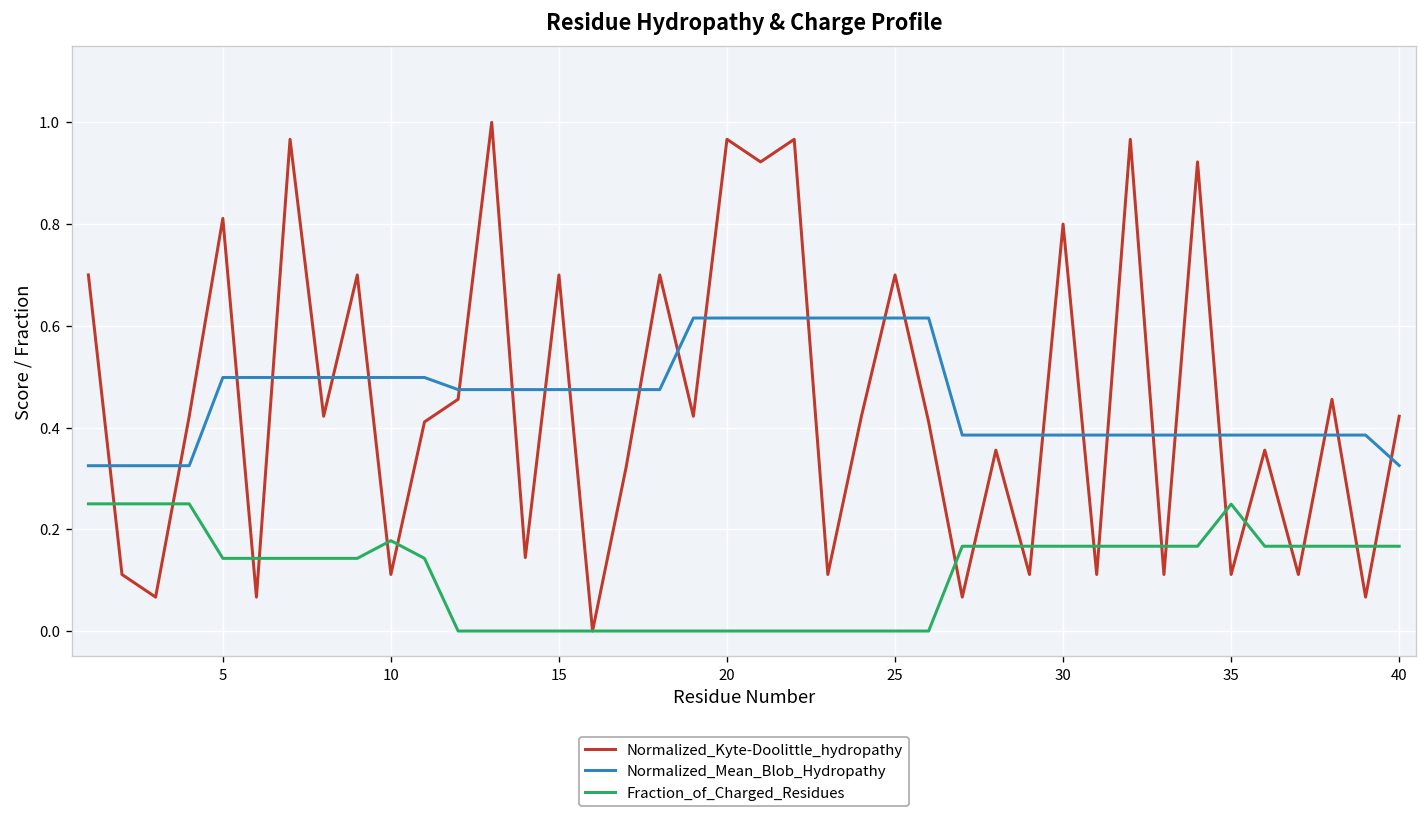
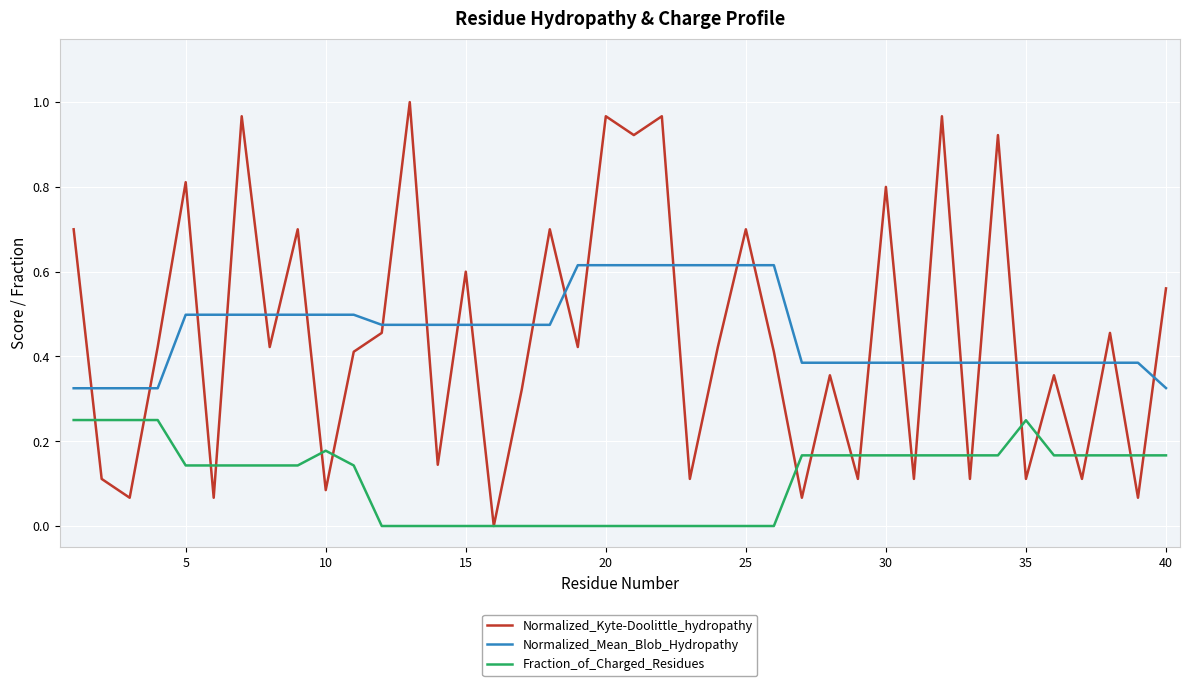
Normalized_Kyte-Doolittle_hydropathy, 10: 0.11 -> 0.08
Normalized_Kyte-Doolittle_hydropathy, 15: 0.7 -> 0.6
Normalized_Kyte-Doolittle_hydropathy, 40: 0.42 -> 0.56
